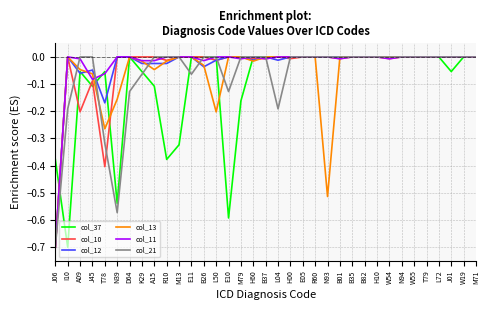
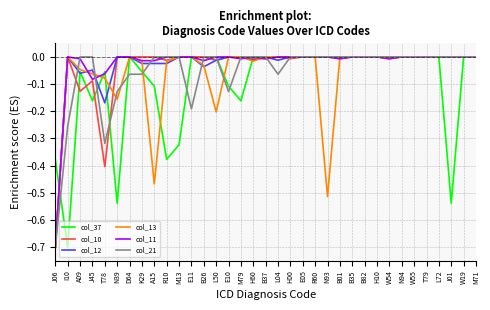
col_21, I10: -0.19 -> -0.25
col_10, A09: -0.20 -> -0.13
col_37, J45: -0.11 -> -0.16
col_13, T78: -0.26 -> -0.08
col_21, N39: -0.57 -> -0.13
col_21, D64: -0.13 -> -0.06
col_13, A15: -0.05 -> -0.47
col_21, E11: -0.06 -> -0.19
col_37, E10: -0.59 -> -0.11
col_21, L04: -0.19 -> -0.06
col_37, J01: -0.05 -> -0.54
